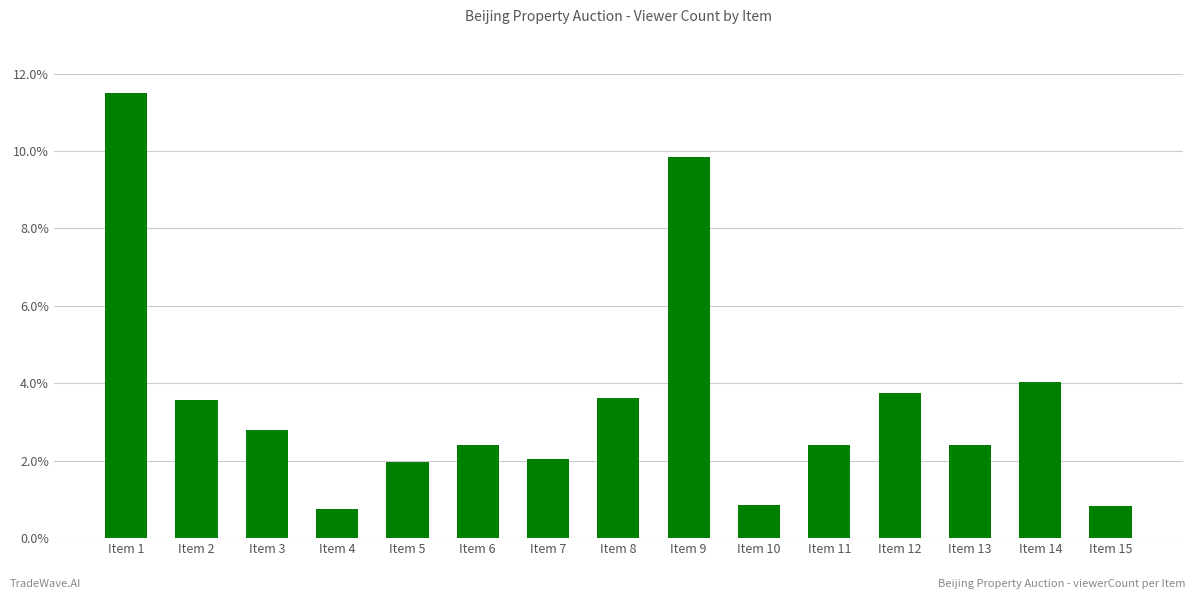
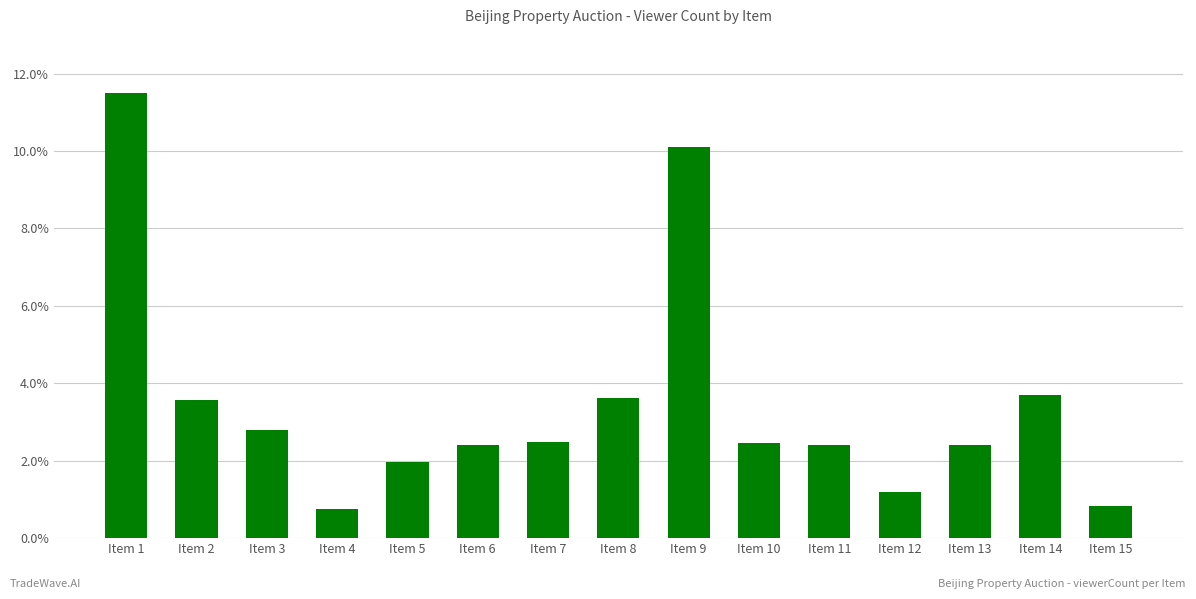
Item 7: 2.0% -> 2.5%
Item 9: 9.9% -> 10.1%
Item 10: 0.8% -> 2.5%
Item 12: 3.7% -> 1.2%
Item 14: 4.0% -> 3.7%
